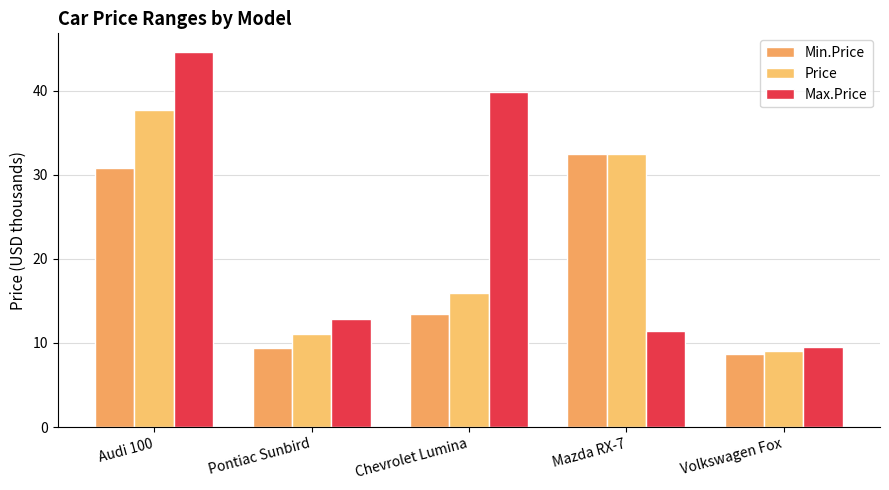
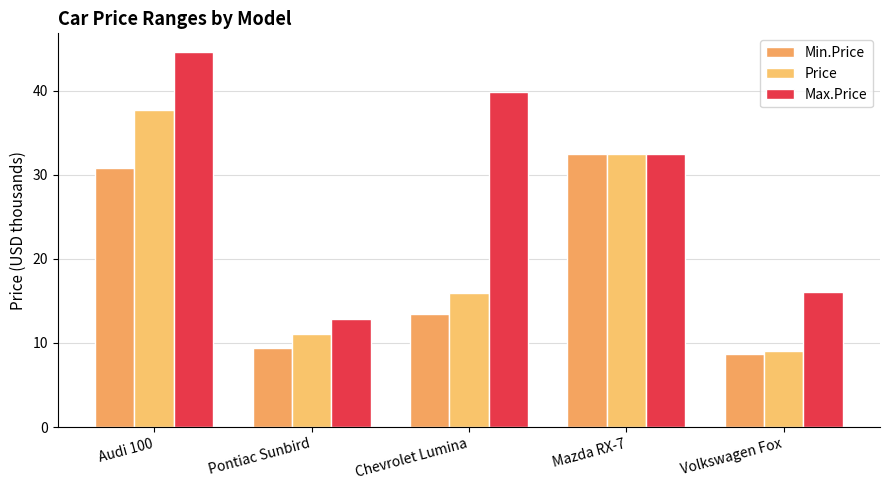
Max.Price, Mazda RX-7: 11 -> 33
Max.Price, Volkswagen Fox: 10 -> 16
